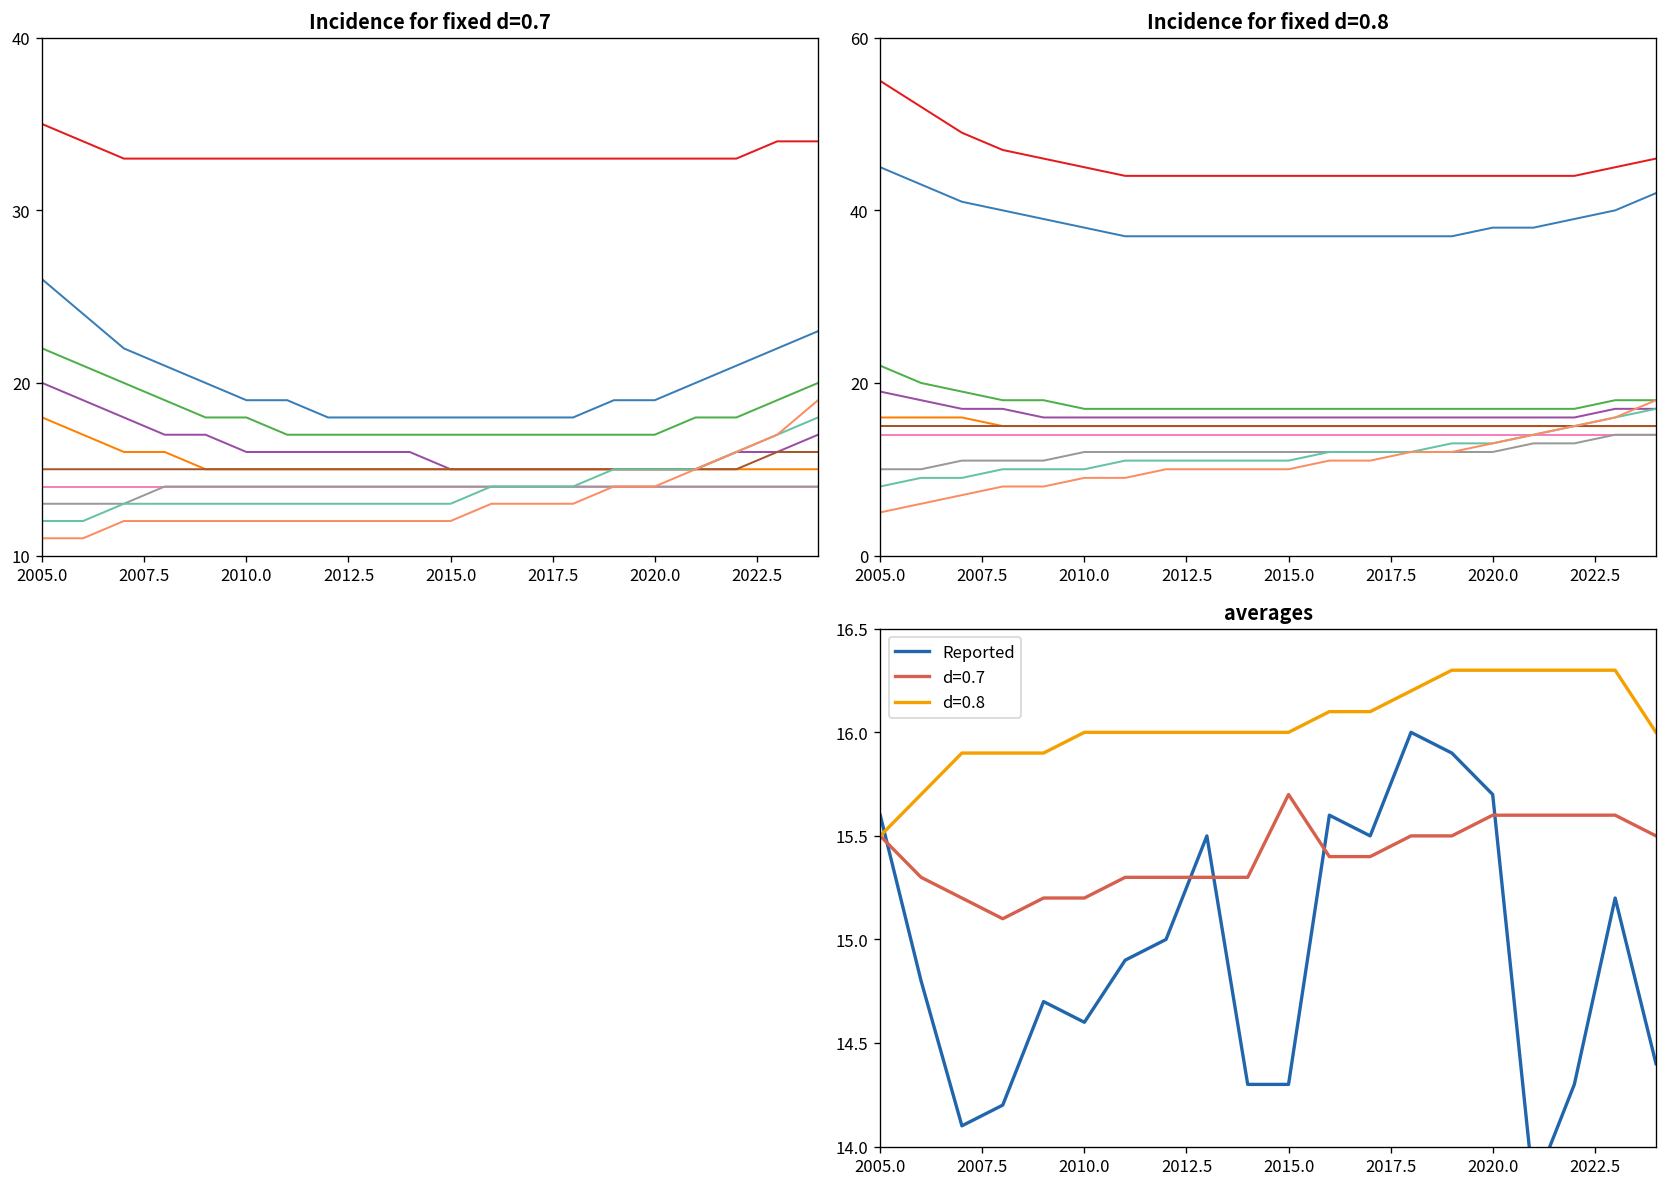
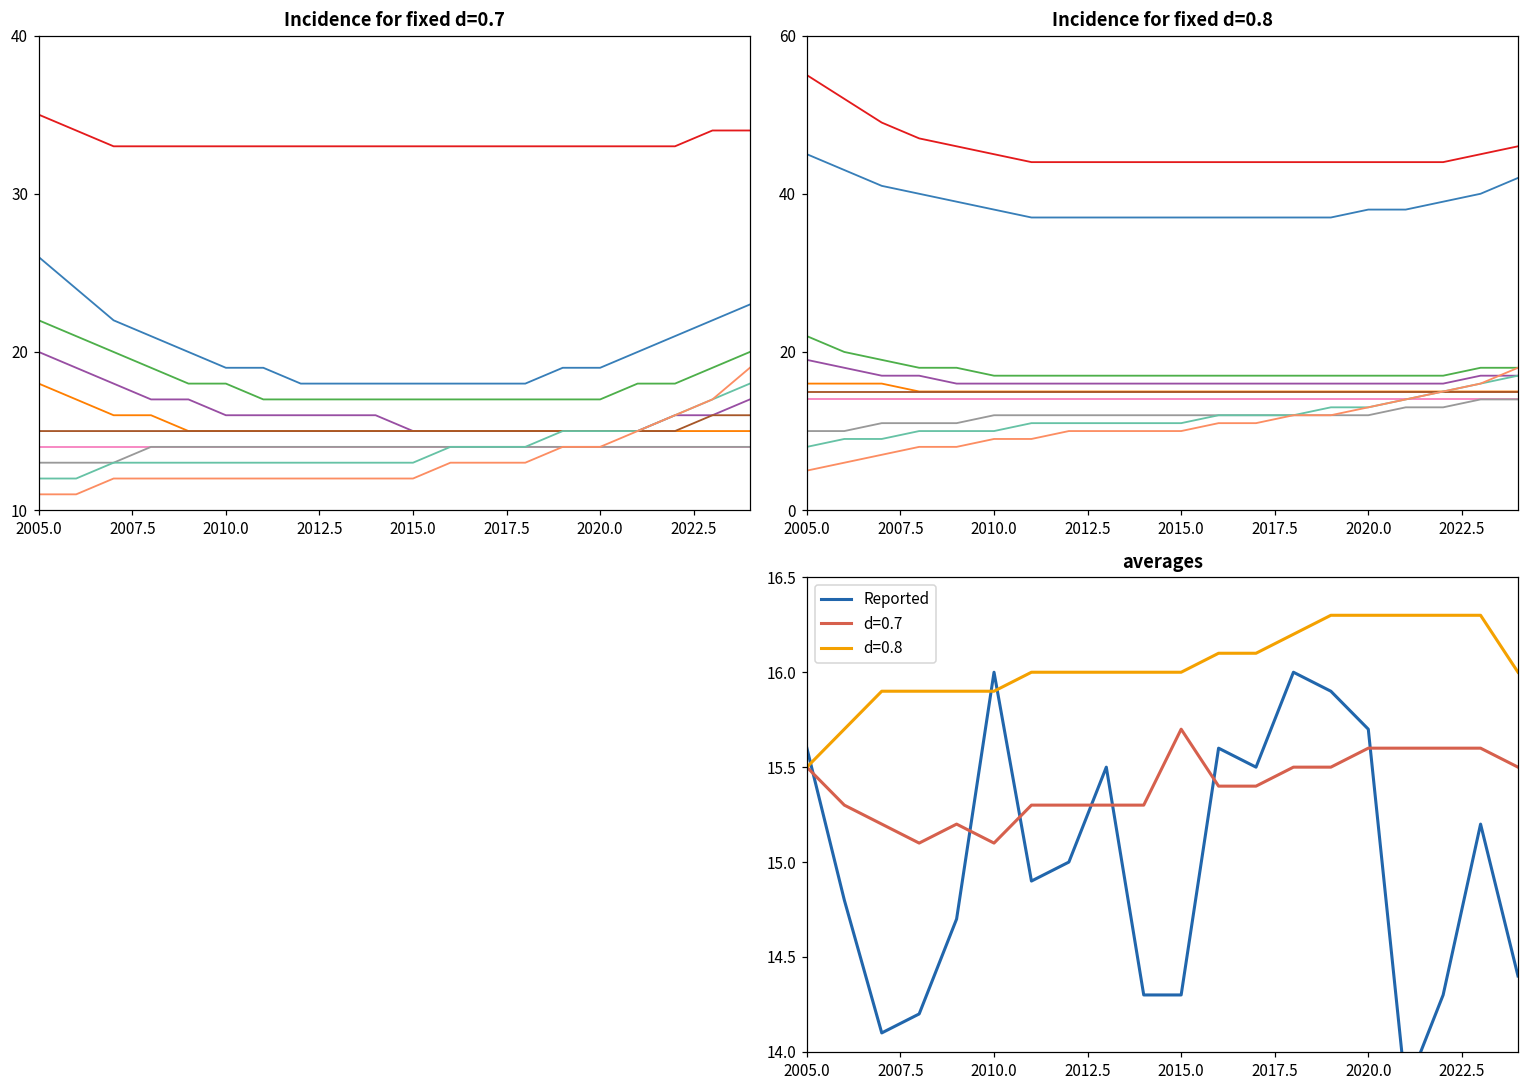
averages, Reported, 2010.0: 14.6 -> 16.0
averages, d=0.7, 2010.0: 15.2 -> 15.1
averages, d=0.8, 2010.0: 16.0 -> 15.9
